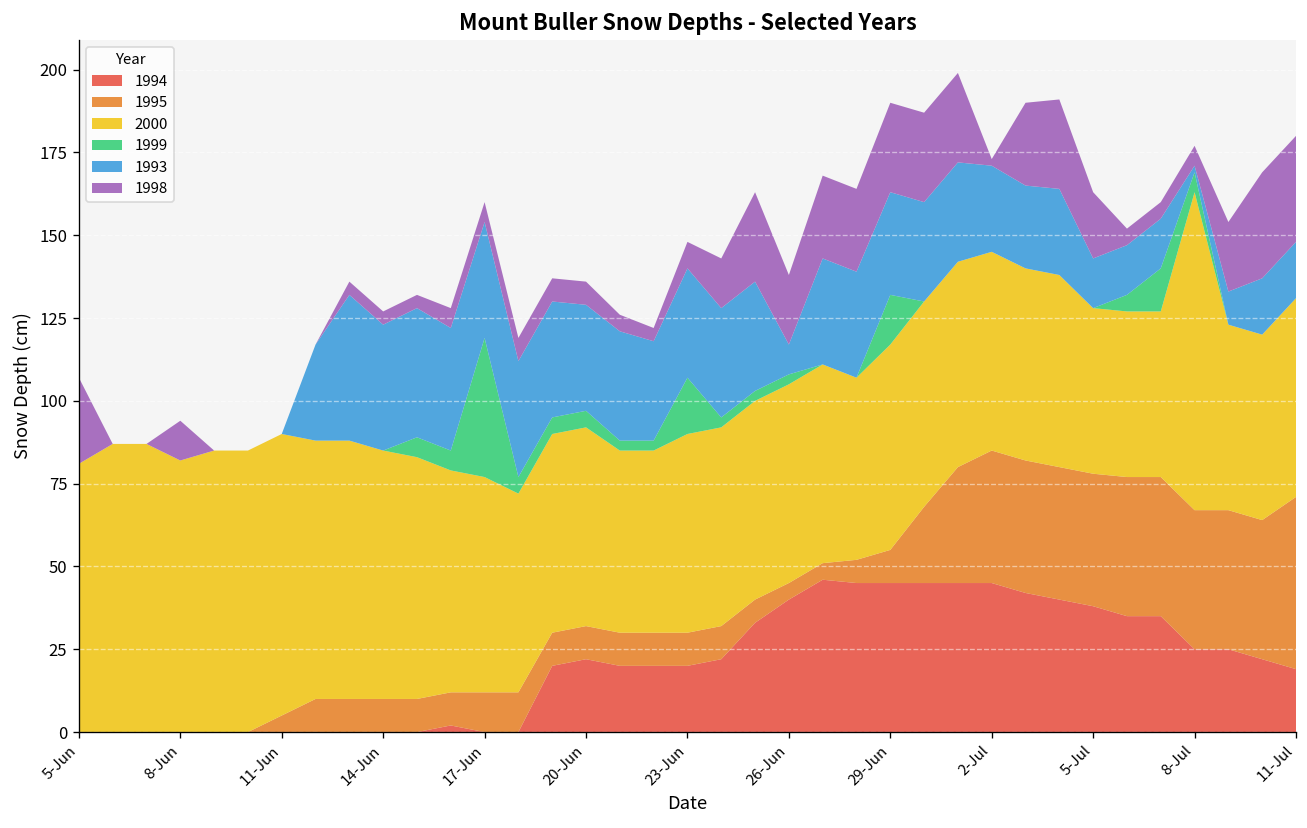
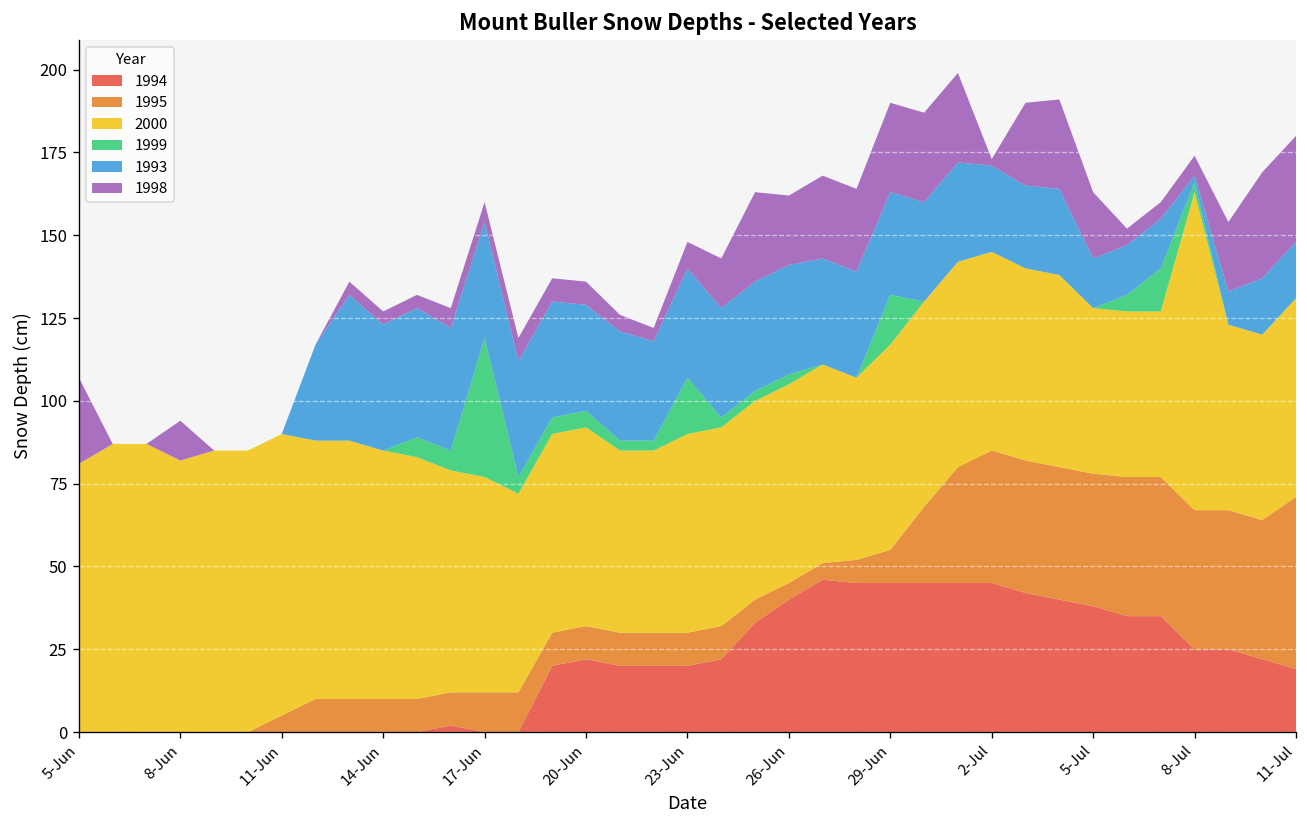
1993, 26-Jun: 9 -> 33
1999, 8-Jul: 6 -> 3
